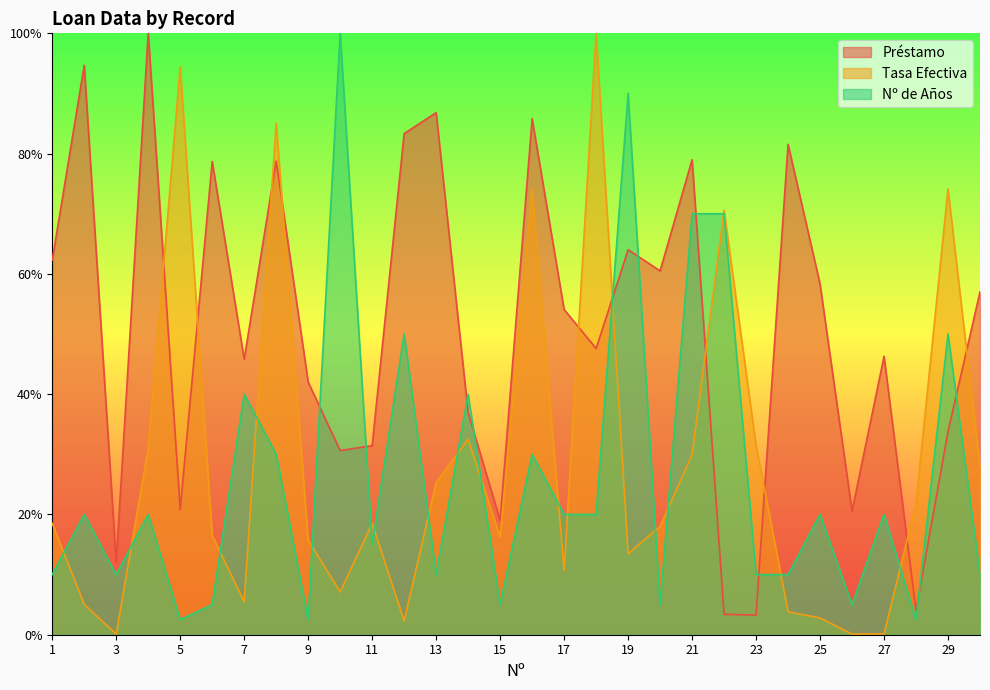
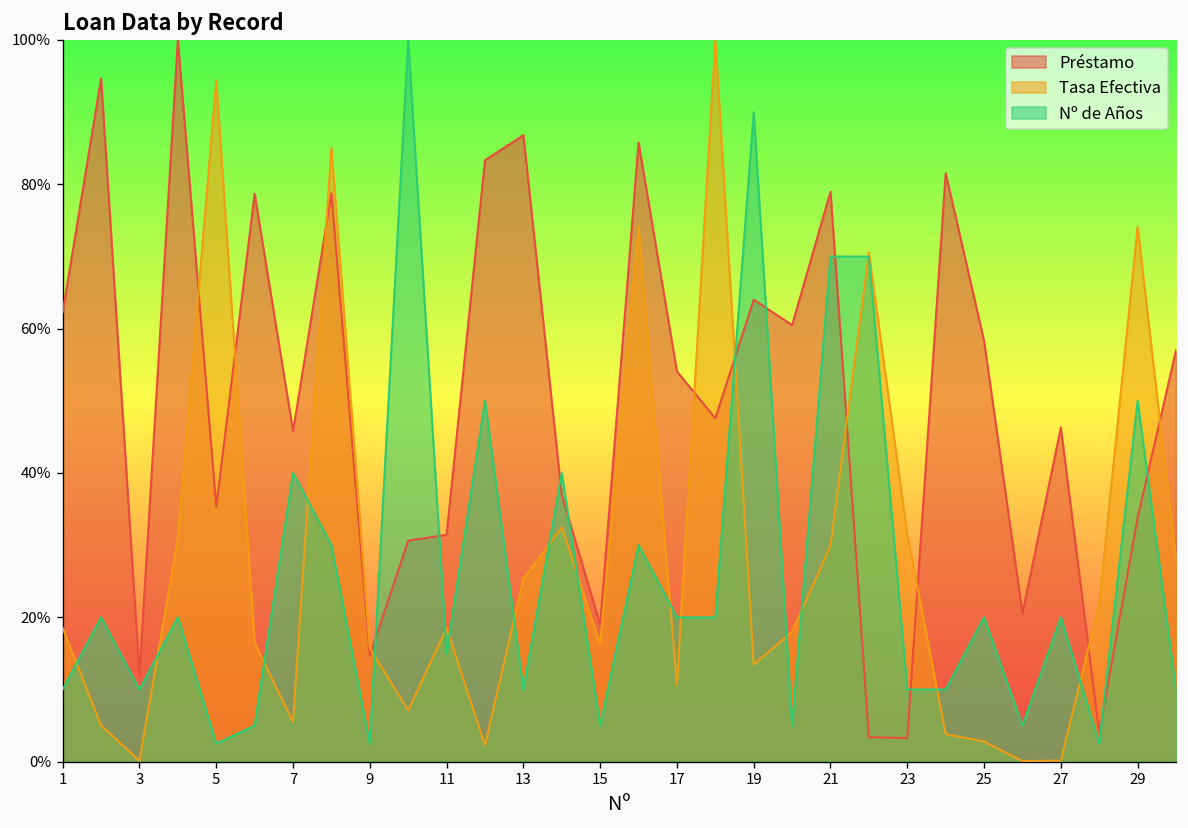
Préstamo, 5: 21% -> 35%
Préstamo, 9: 42% -> 15%
